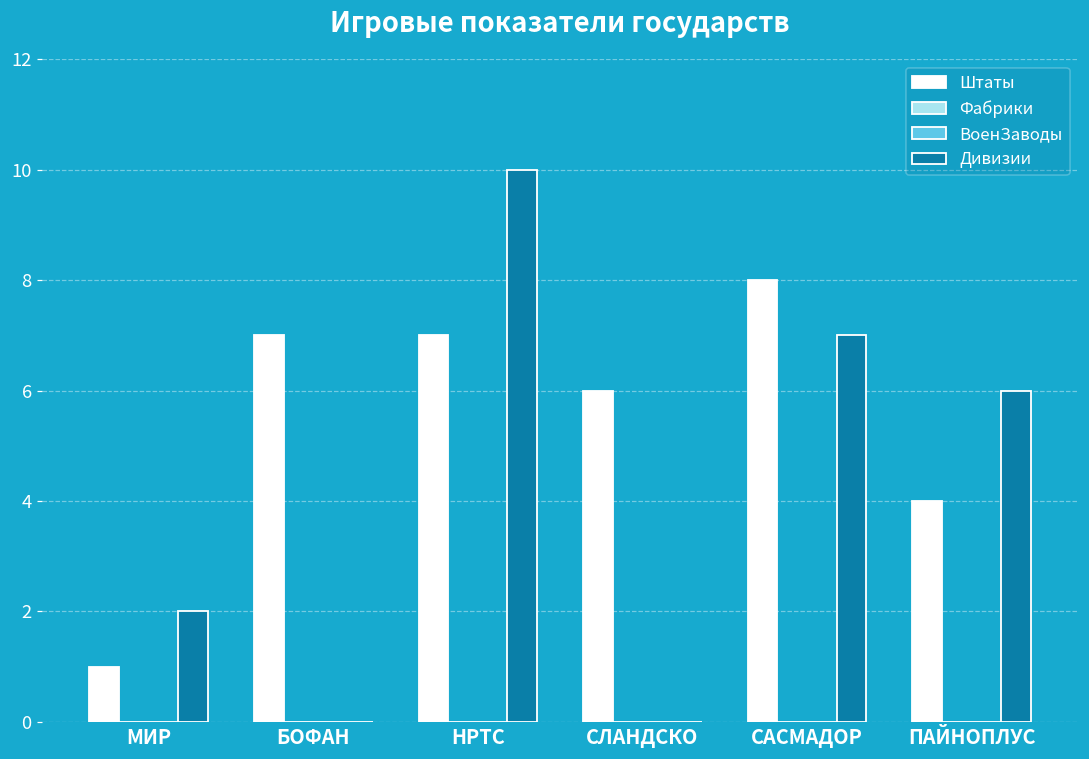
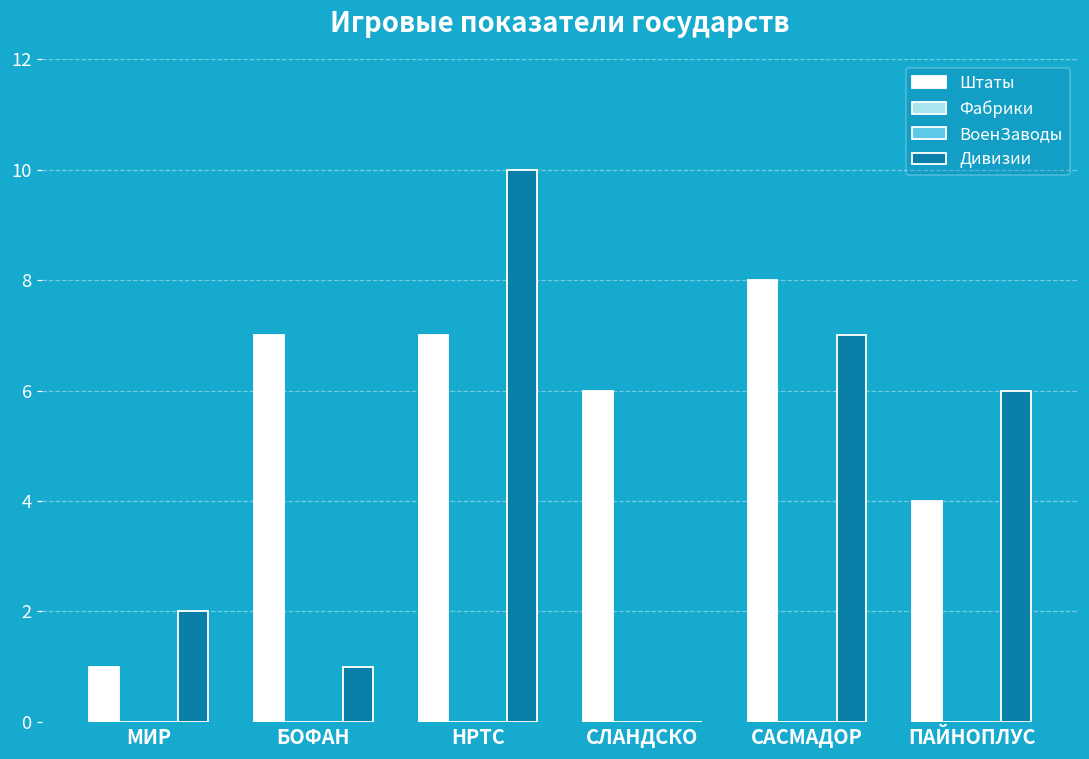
Дивизии, БОФАН: 0 -> 1
